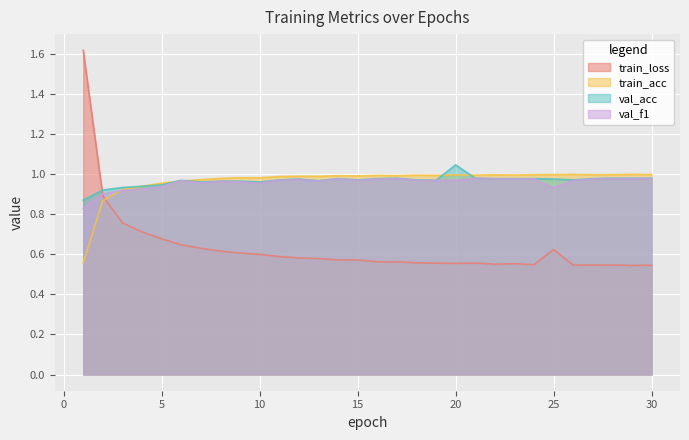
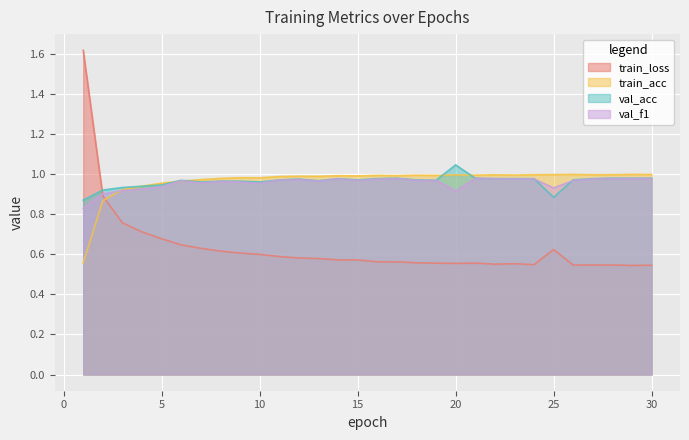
val_f1, 20: 0.97 -> 0.92
val_acc, 25: 0.97 -> 0.88
